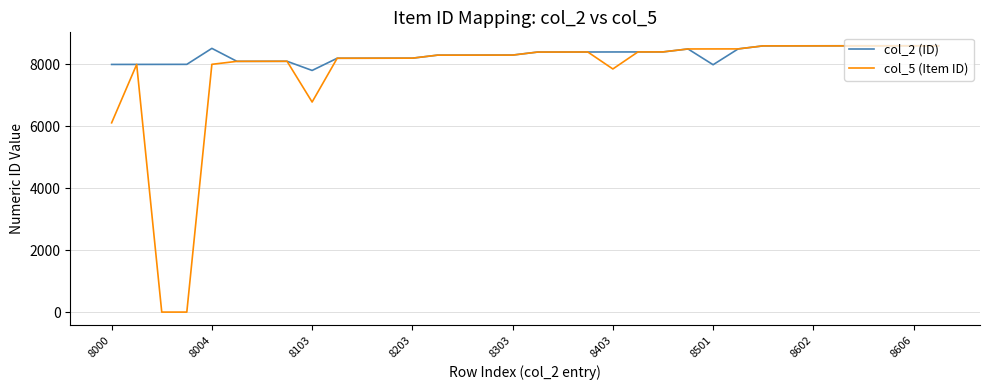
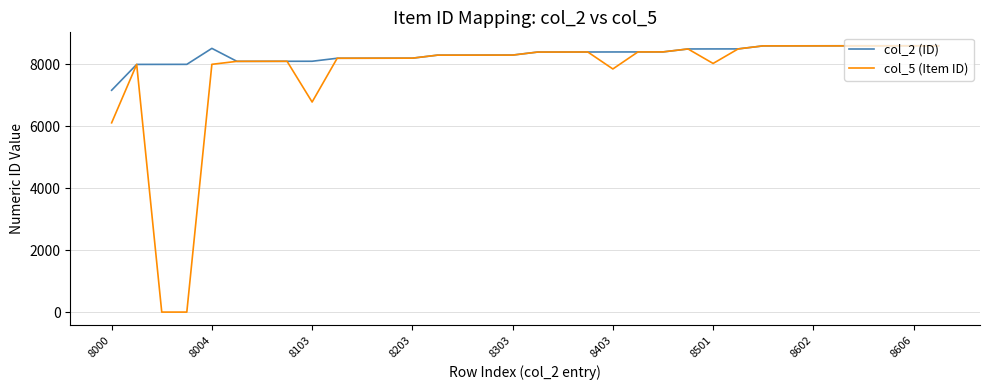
col_2 (ID), 8000: 8000 -> 7200
col_2 (ID), 8103: 7800 -> 8100
col_2 (ID), 8501: 8000 -> 8500
col_5 (Item ID), 8501: 8500 -> 8000
